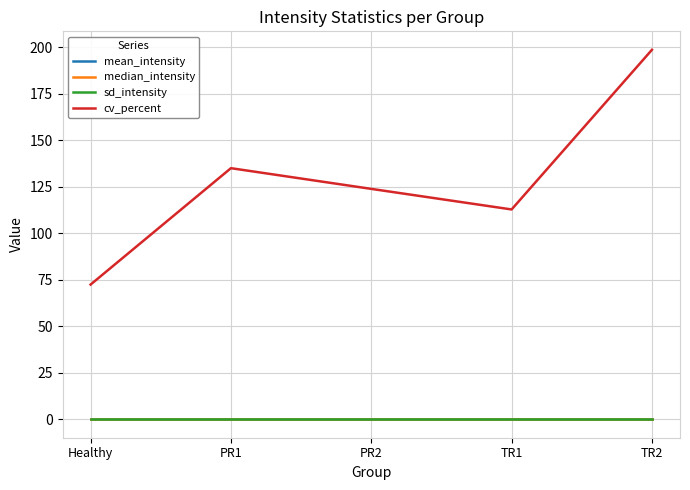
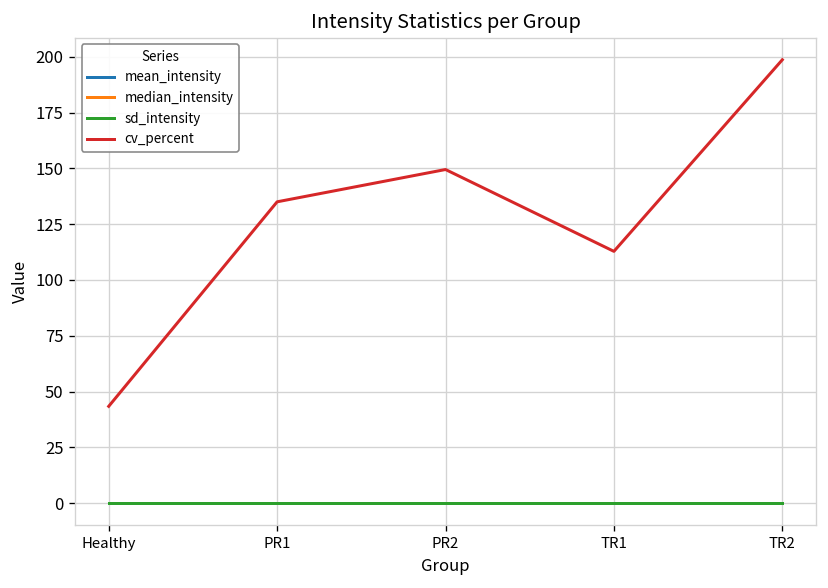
cv_percent, Healthy: 72 -> 43
cv_percent, PR2: 124 -> 149
